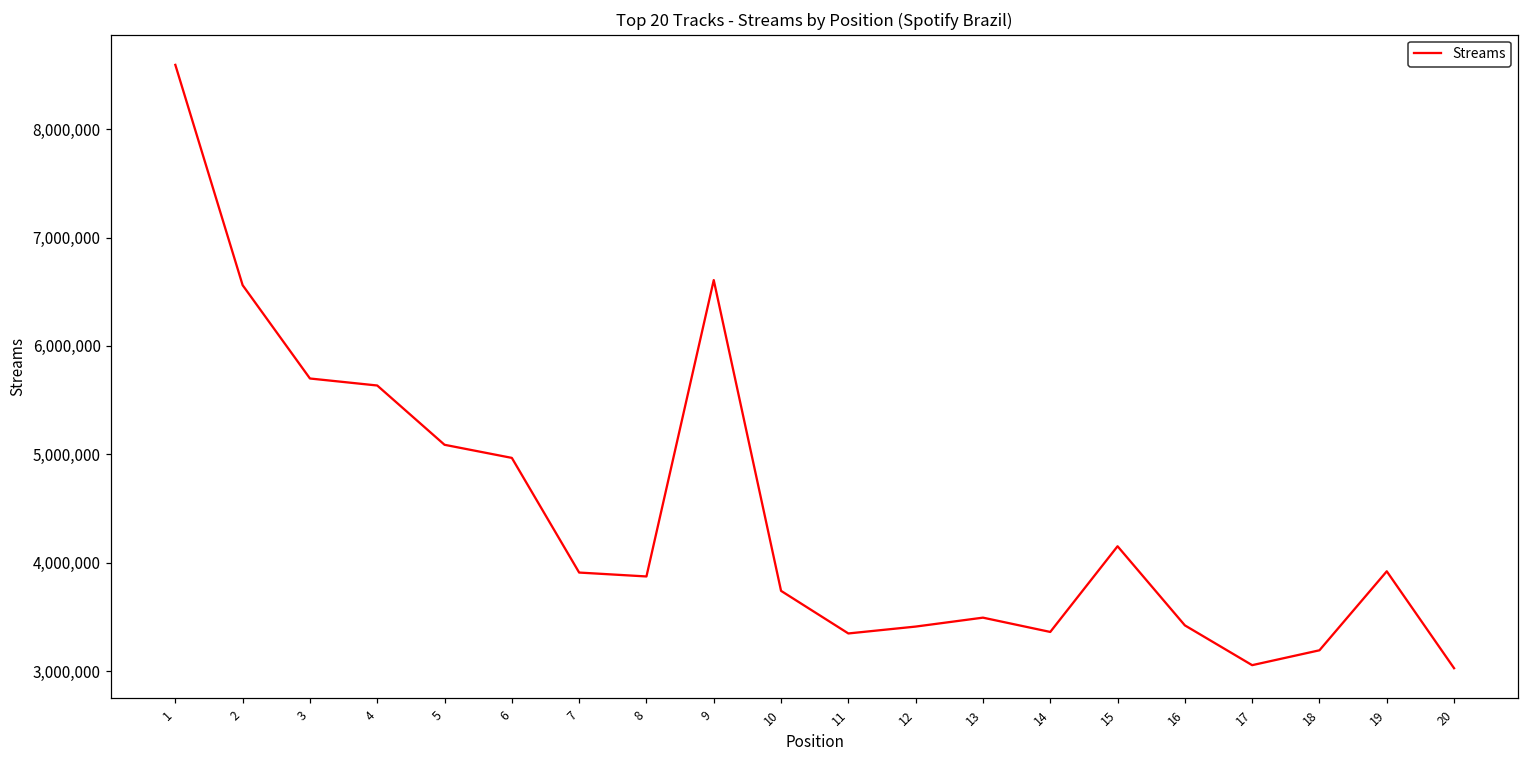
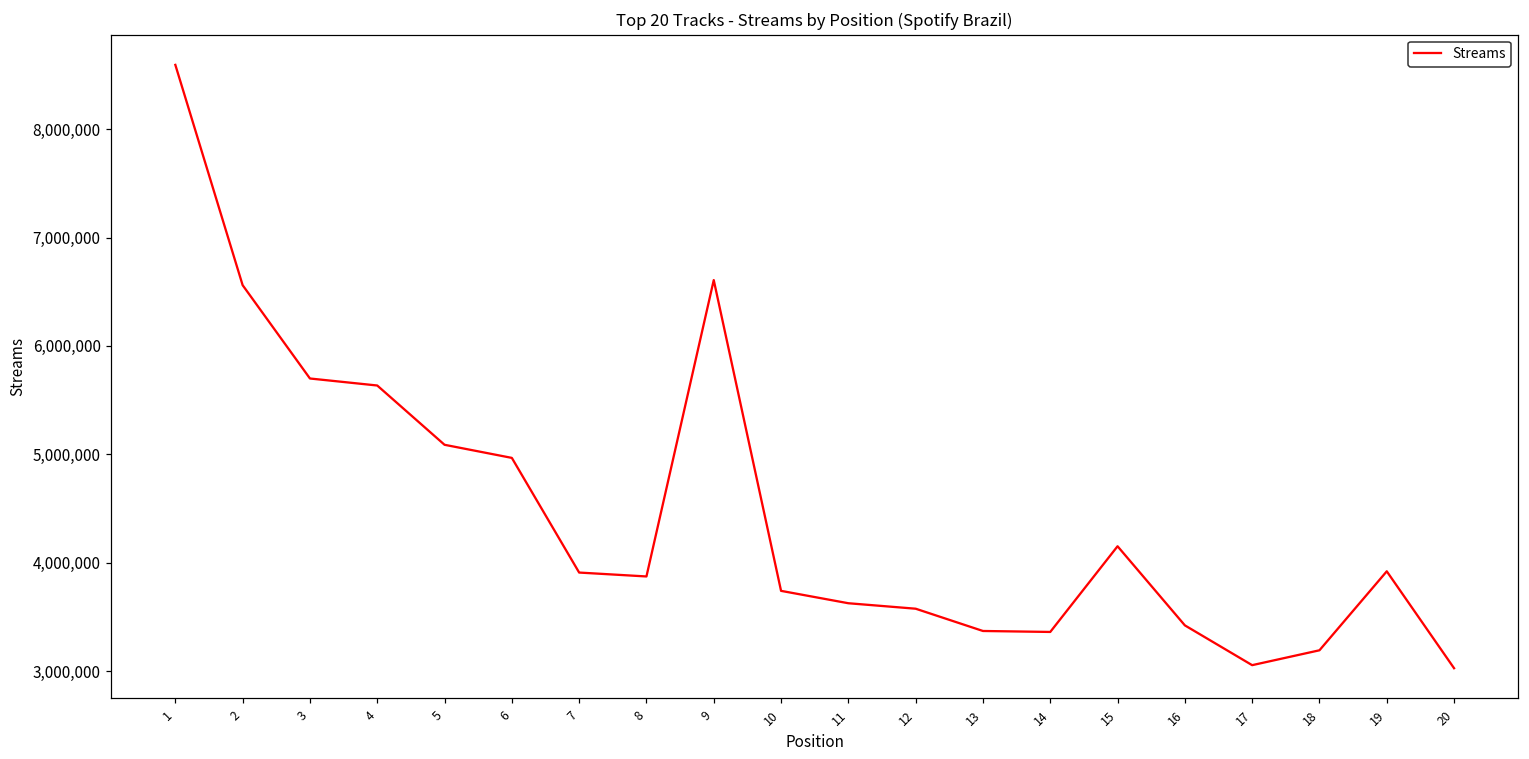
11: 3,300,000 -> 3,600,000
12: 3,400,000 -> 3,600,000
13: 3,500,000 -> 3,400,000
